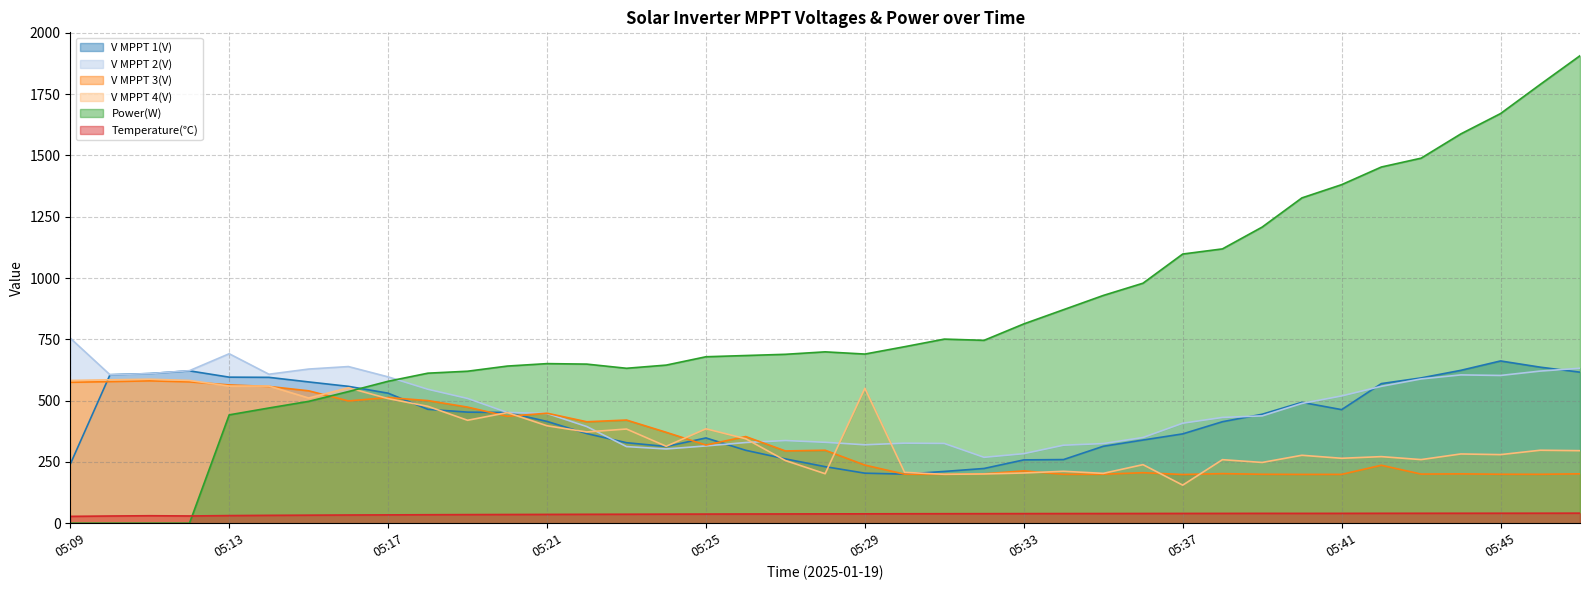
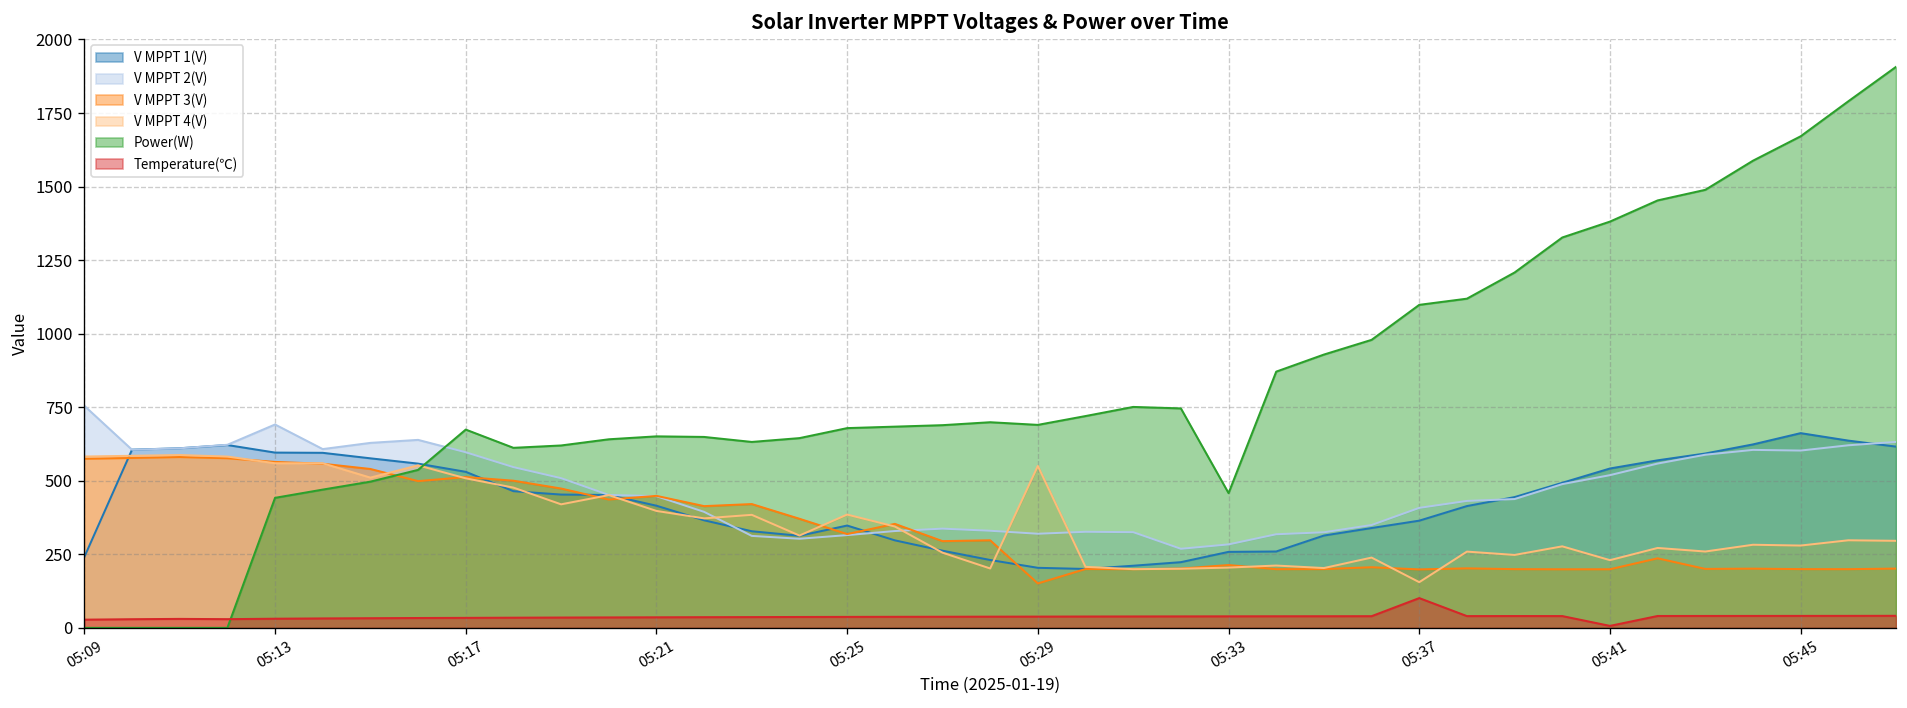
Power(W), 05:17: 580 -> 670
V MPPT 3(V), 05:29: 240 -> 150
Power(W), 05:33: 810 -> 460
Temperature(℃), 05:37: 40 -> 100
V MPPT 1(V), 05:41: 460 -> 540
V MPPT 4(V), 05:41: 260 -> 230
Temperature(℃), 05:41: 40 -> 10
